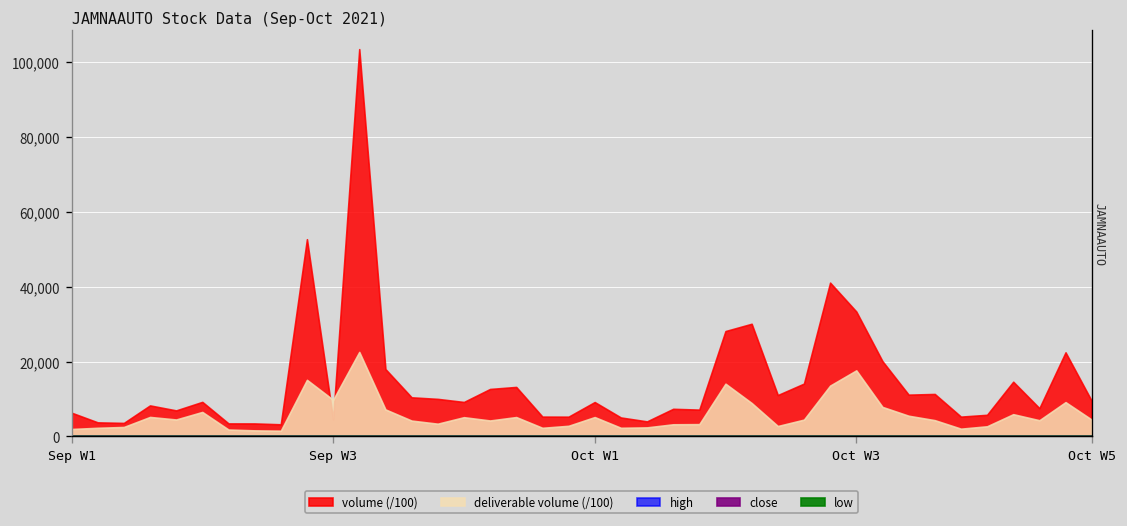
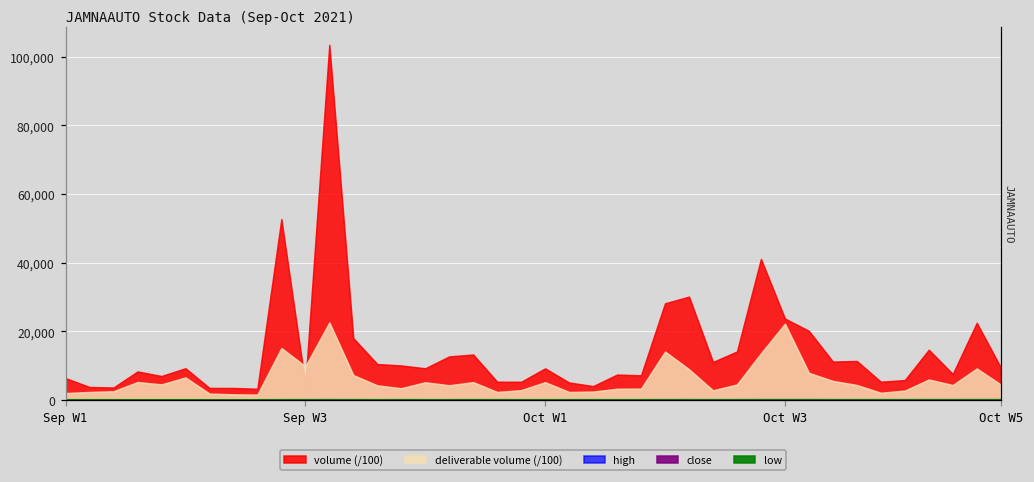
volume (/100), Oct W3: 33,000 -> 24,000
deliverable volume (/100), Oct W3: 18,000 -> 22,000
